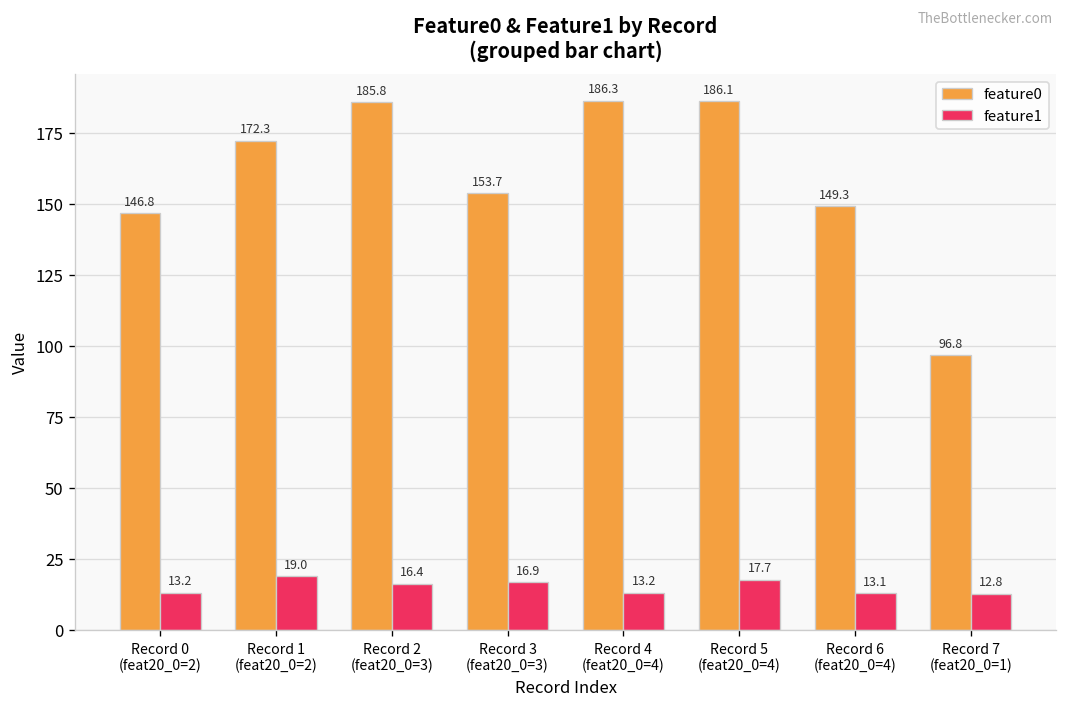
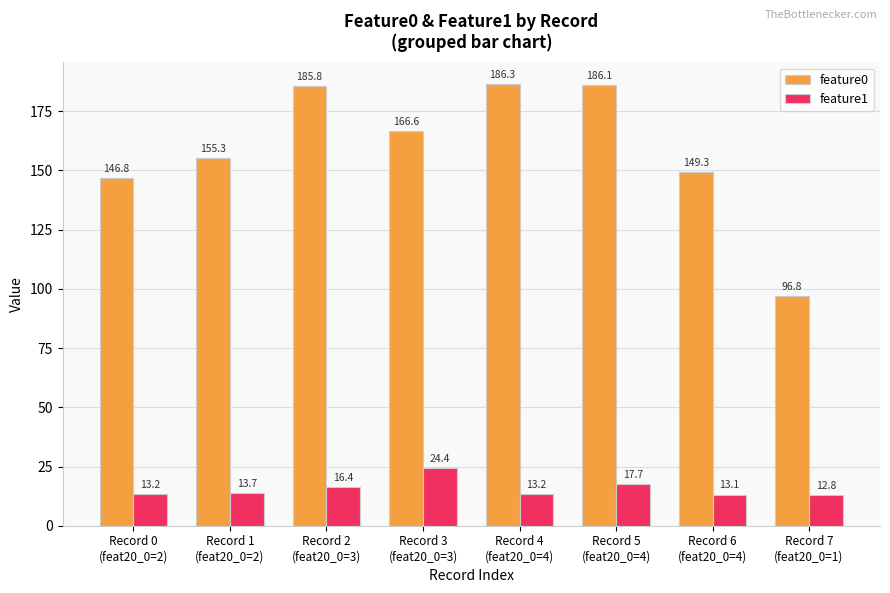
feature0, Record 1 (feat20_0=2): 172.3 -> 155.3
feature1, Record 1 (feat20_0=2): 19.0 -> 13.7
feature0, Record 3 (feat20_0=3): 153.7 -> 166.6
feature1, Record 3 (feat20_0=3): 16.9 -> 24.4
